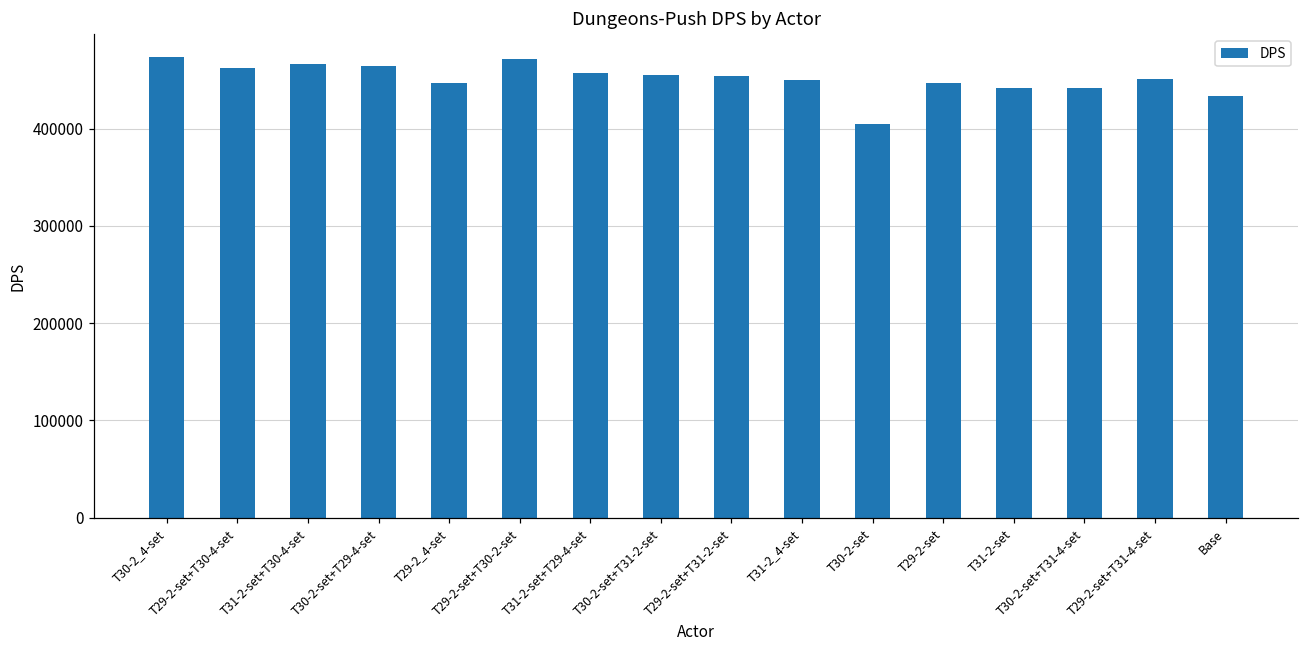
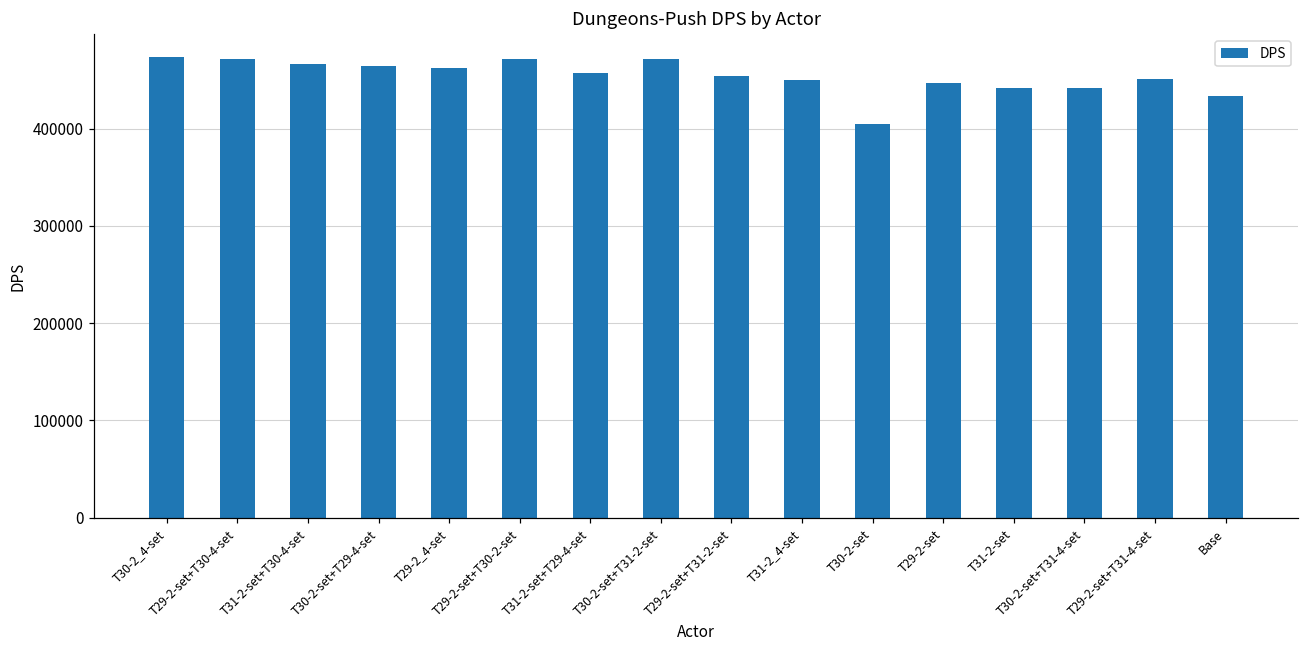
T29-2-set+T30-4-set: 460000 -> 470000
T29-2_4-set: 450000 -> 460000
T30-2-set+T31-2-set: 460000 -> 470000
